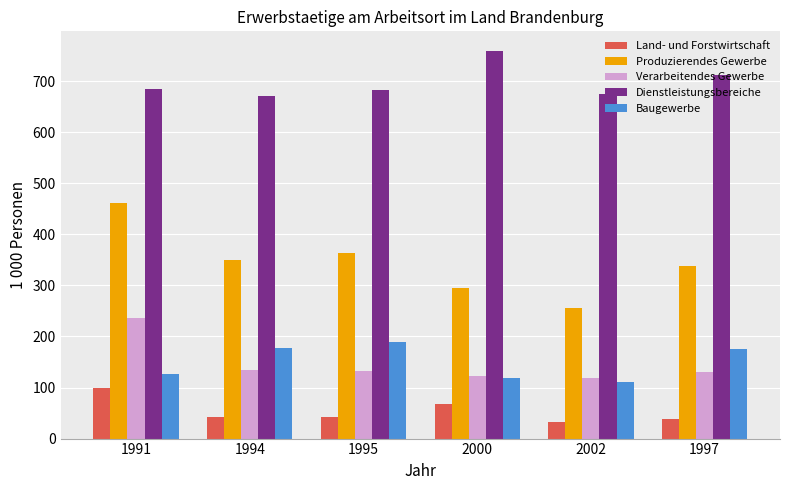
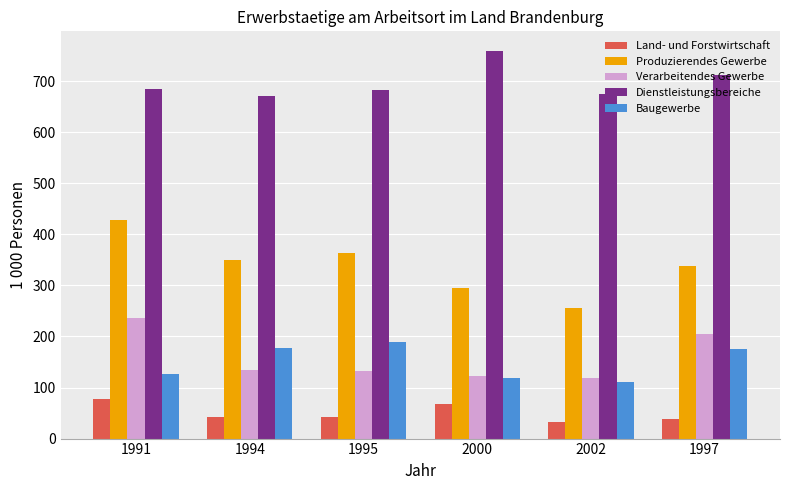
Land- und Forstwirtschaft, 1991: 100 -> 80
Produzierendes Gewerbe, 1991: 460 -> 430
Verarbeitendes Gewerbe, 1997: 130 -> 200
